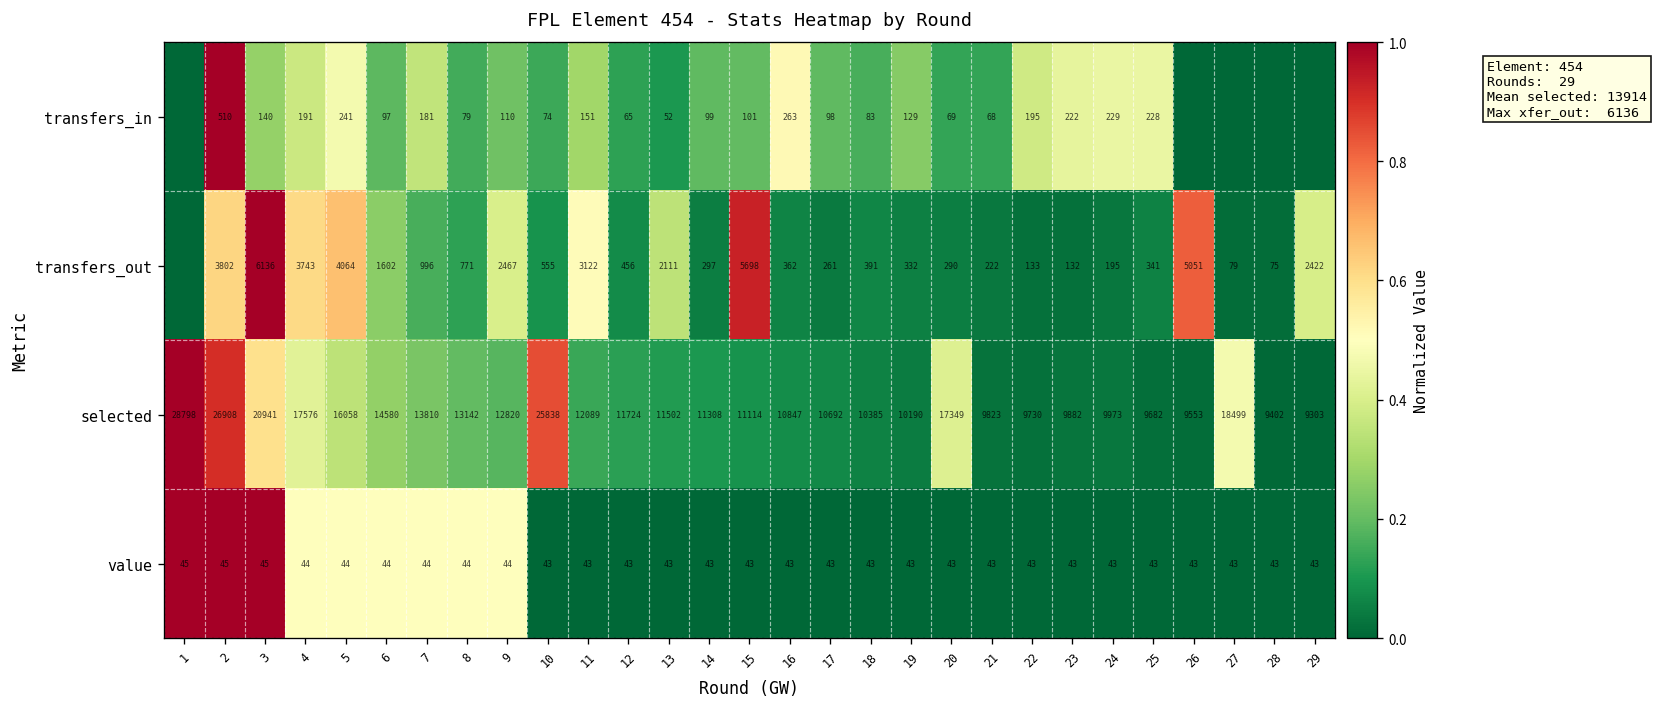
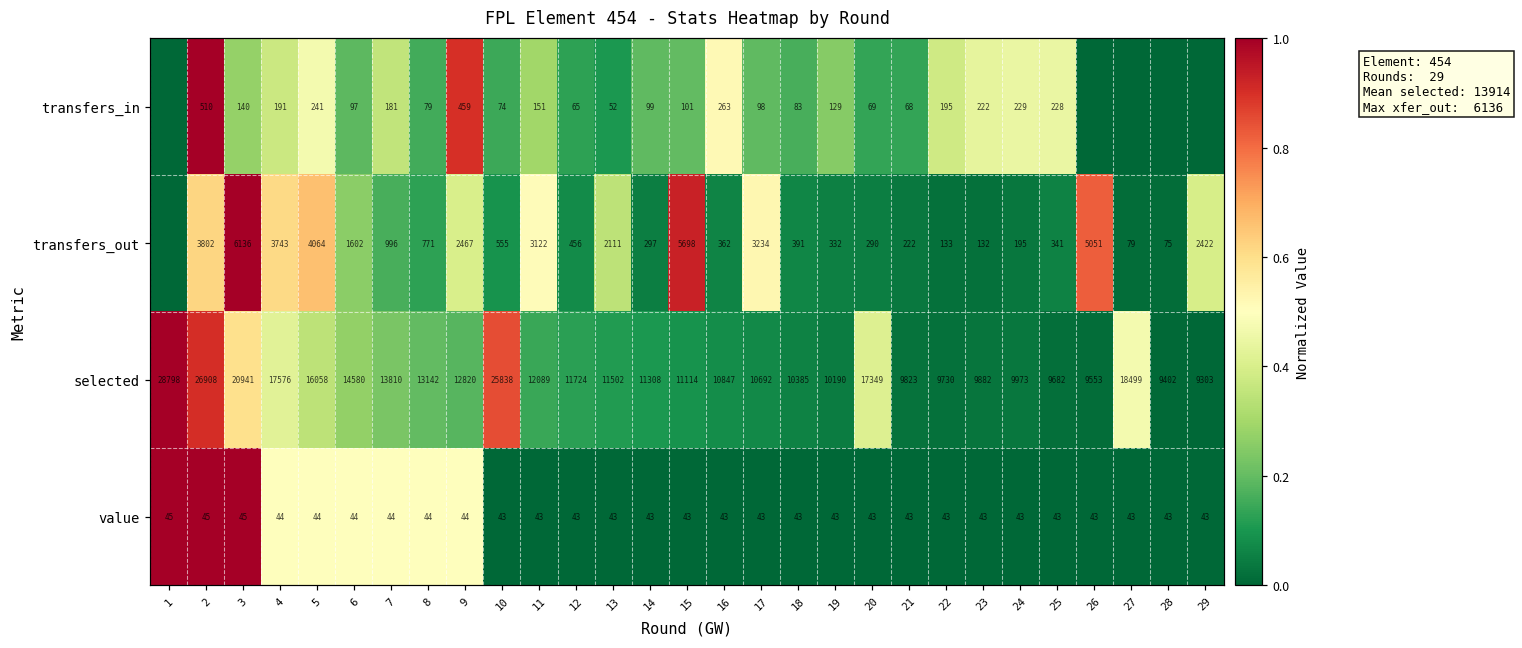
transfers_in, 9: 110 -> 459
transfers_out, 17: 261 -> 3234
